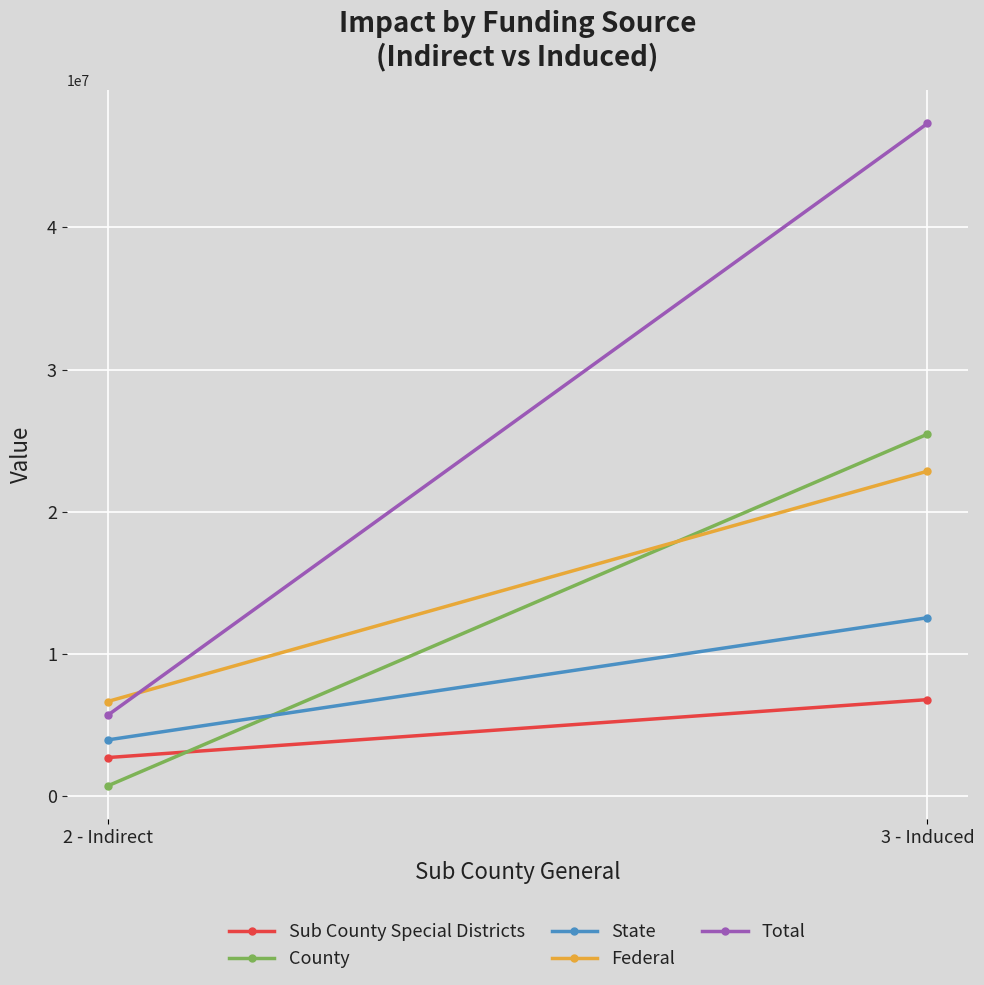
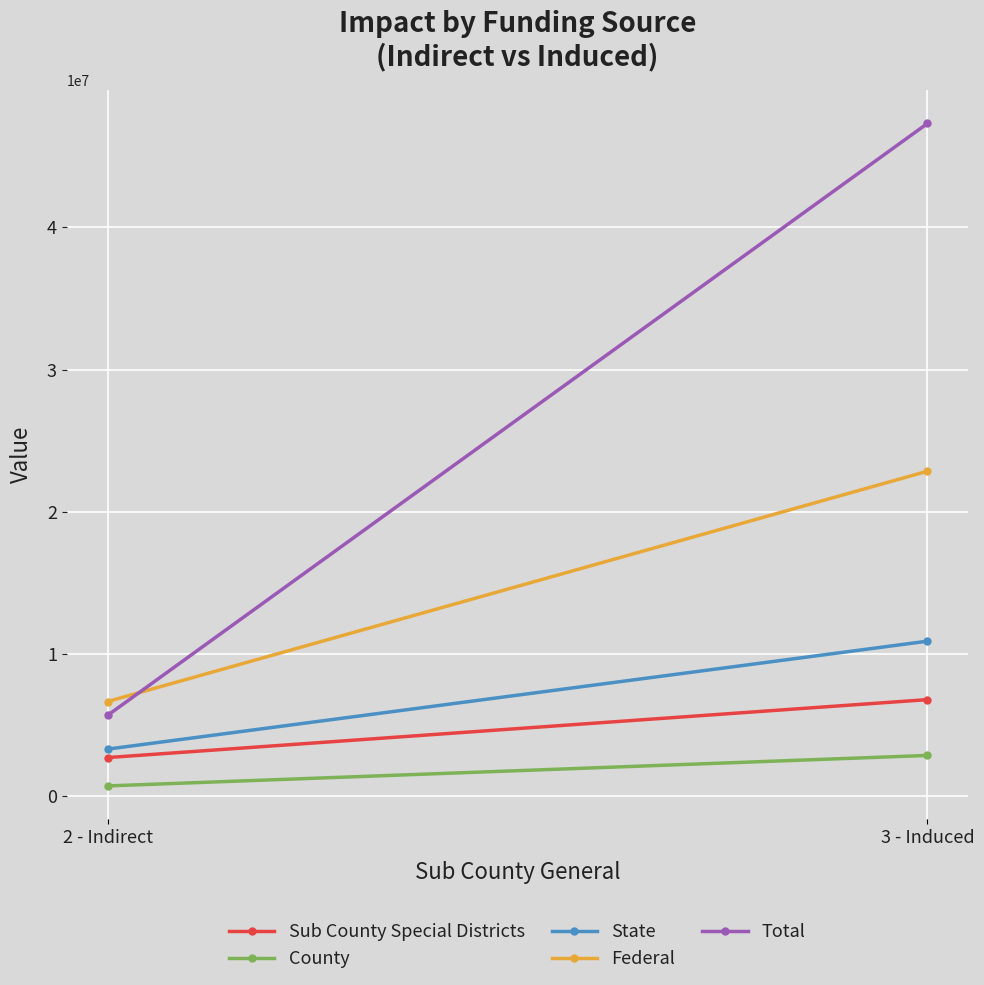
State, 2 - Indirect: 4000000 -> 3300000
County, 3 - Induced: 25500000 -> 2900000
State, 3 - Induced: 12600000 -> 10900000
